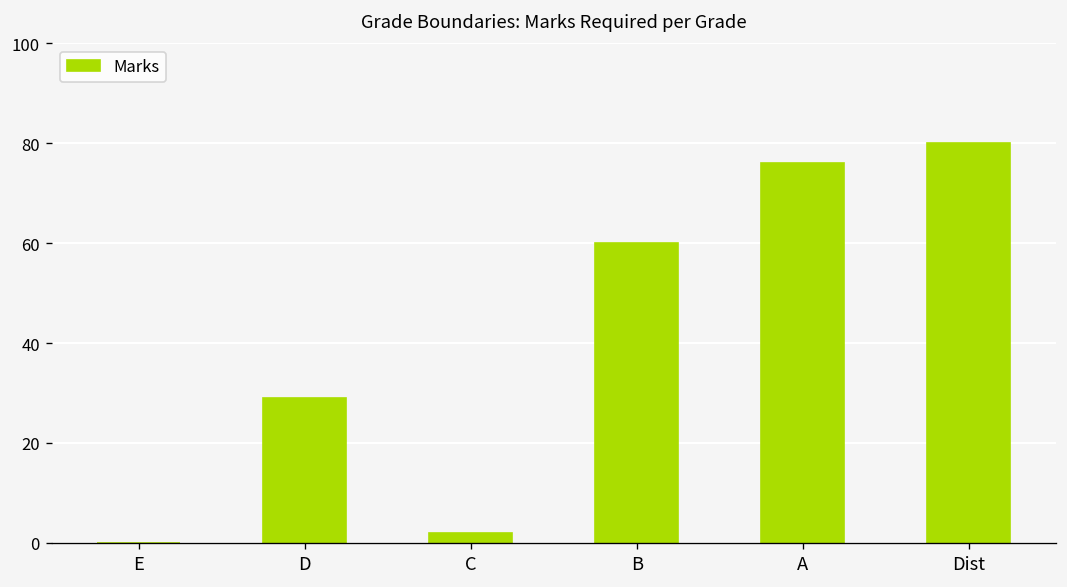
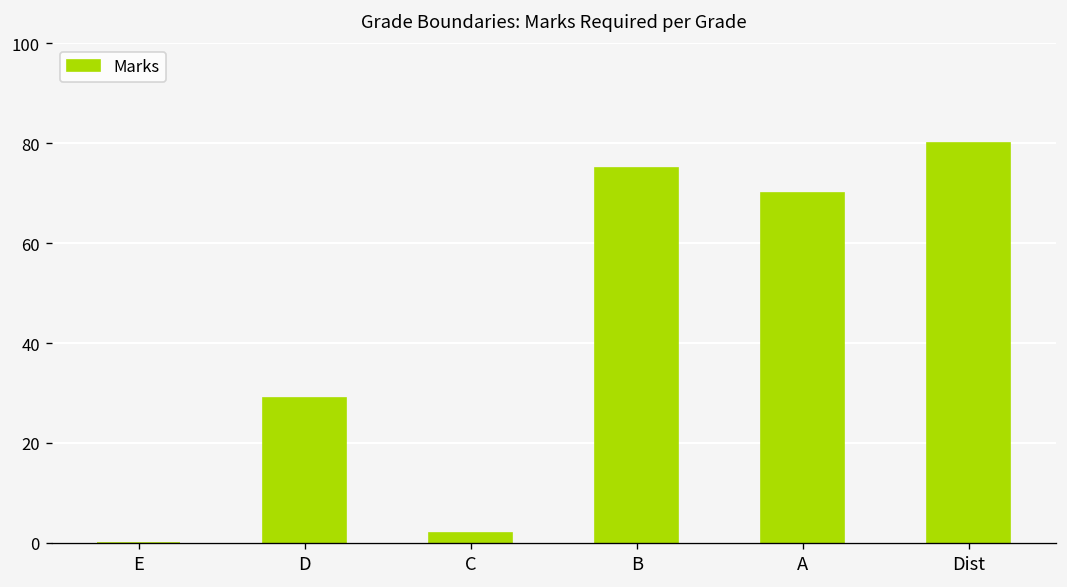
B: 60 -> 75
A: 76 -> 70
